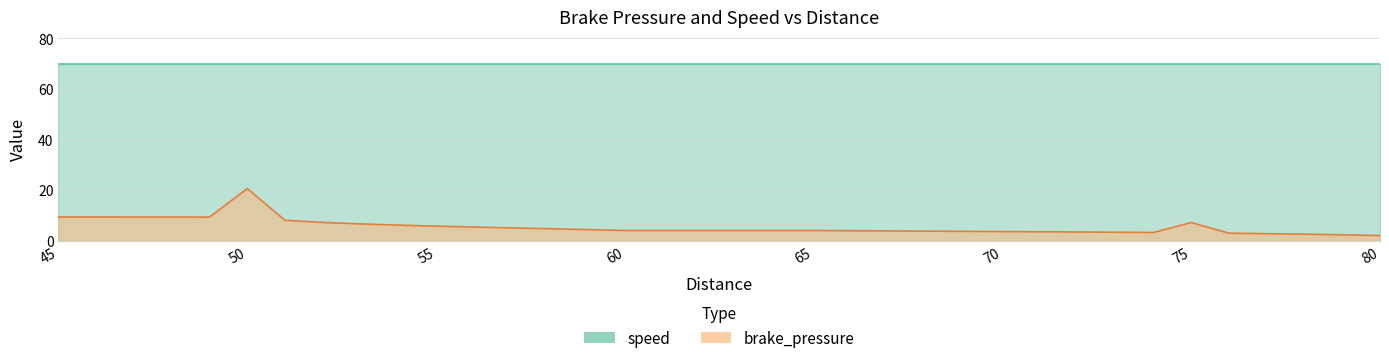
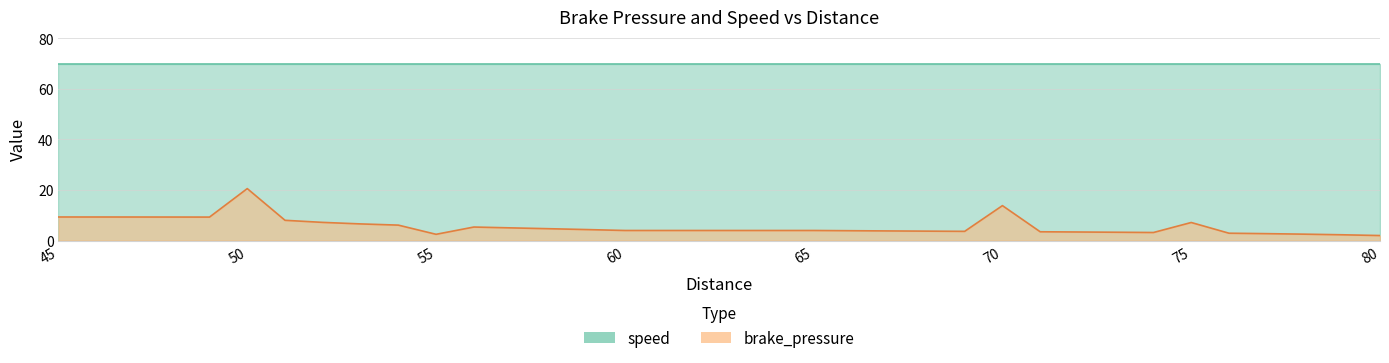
brake_pressure, 55: 6 -> 2
brake_pressure, 70: 4 -> 14
